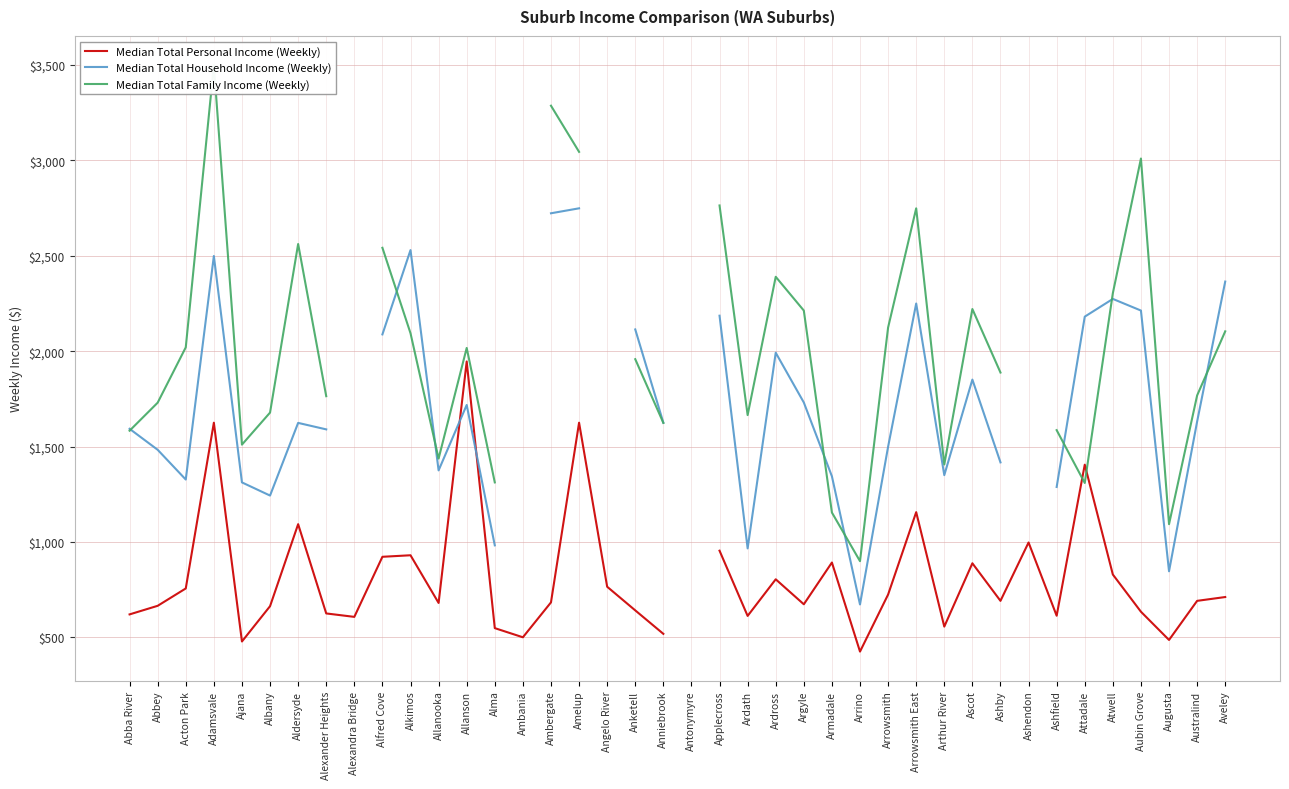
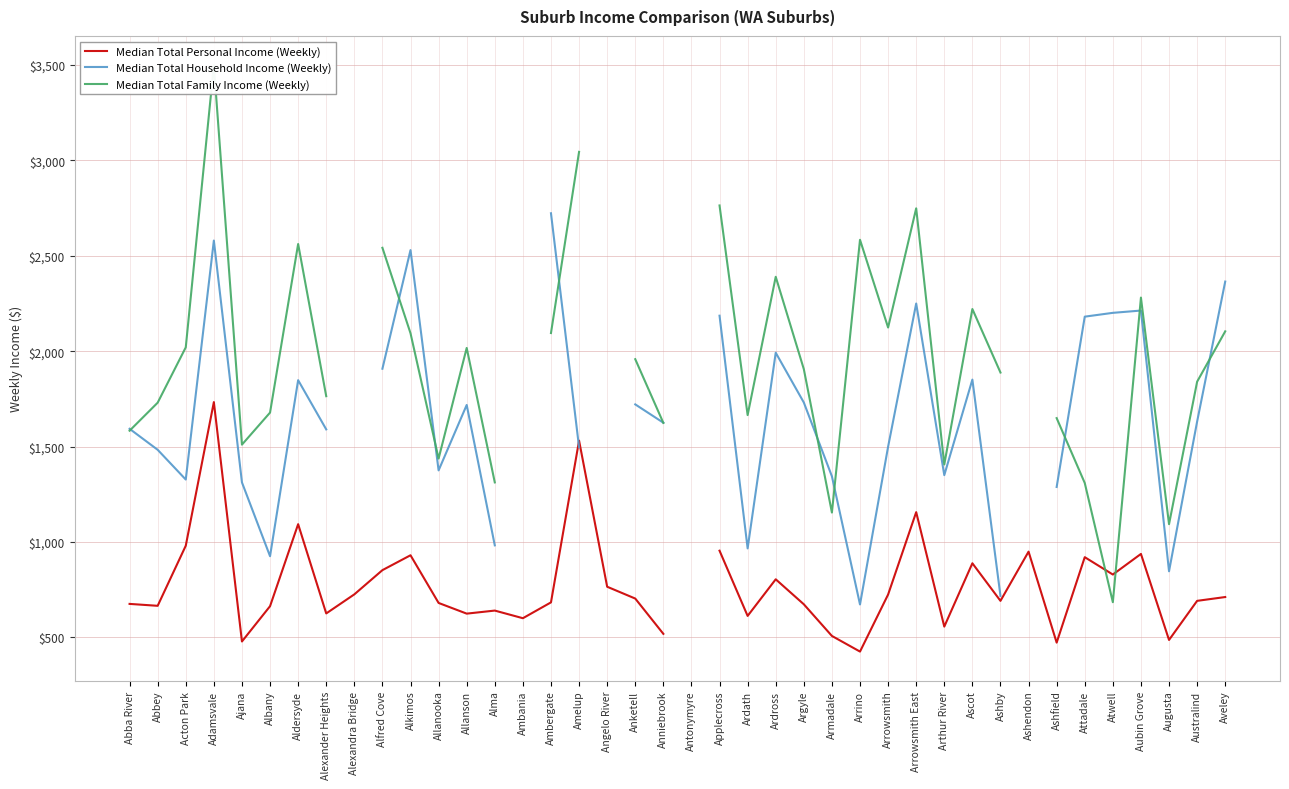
Median Total Personal Income (Weekly), Abba River: $620 -> $680
Median Total Personal Income (Weekly), Acton Park: $760 -> $980
Median Total Personal Income (Weekly), Adamsvale: $1,630 -> $1,730
Median Total Household Income (Weekly), Adamsvale: $2,500 -> $2,580
Median Total Household Income (Weekly), Albany: $1,240 -> $930
Median Total Household Income (Weekly), Aldersyde: $1,620 -> $1,850
Median Total Personal Income (Weekly), Alexandra Bridge: $610 -> $730
Median Total Personal Income (Weekly), Alfred Cove: $920 -> $850
Median Total Household Income (Weekly), Alfred Cove: $2,090 -> $1,910
Median Total Personal Income (Weekly), Allanson: $1,950 -> $620
Median Total Personal Income (Weekly), Alma: $550 -> $640
Median Total Personal Income (Weekly), Ambania: $500 -> $600
Median Total Family Income (Weekly), Ambergate: $3,290 -> $2,100
Median Total Personal Income (Weekly), Amelup: $1,630 -> $1,530
Median Total Household Income (Weekly), Amelup: $2,750 -> $1,500
Median Total Personal Income (Weekly), Anketell: $640 -> $700
Median Total Household Income (Weekly), Anketell: $2,110 -> $1,720
Median Total Family Income (Weekly), Argyle: $2,210 -> $1,910
Median Total Personal Income (Weekly), Armadale: $890 -> $510
Median Total Family Income (Weekly), Arrino: $900 -> $2,580
Median Total Household Income (Weekly), Ashby: $1,420 -> $720
Median Total Personal Income (Weekly), Ashendon: $1,000 -> $950
Median Total Personal Income (Weekly), Ashfield: $610 -> $470
Median Total Family Income (Weekly), Ashfield: $1,590 -> $1,650
Median Total Personal Income (Weekly), Attadale: $1,410 -> $920
Median Total Household Income (Weekly), Atwell: $2,270 -> $2,200
Median Total Family Income (Weekly), Atwell: $2,300 -> $680
Median Total Personal Income (Weekly), Aubin Grove: $630 -> $940
Median Total Family Income (Weekly), Aubin Grove: $3,010 -> $2,280
Median Total Family Income (Weekly), Australind: $1,770 -> $1,840
